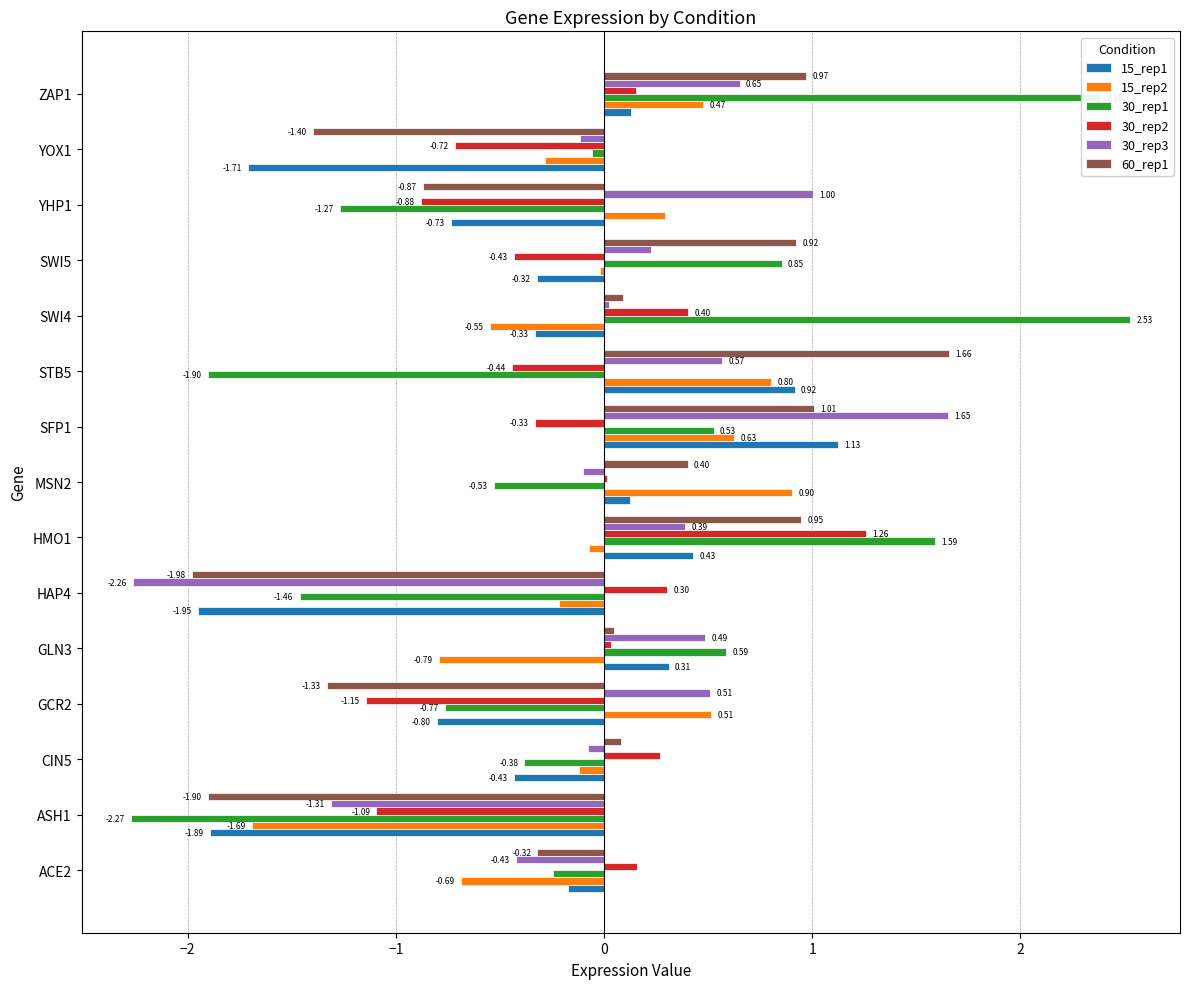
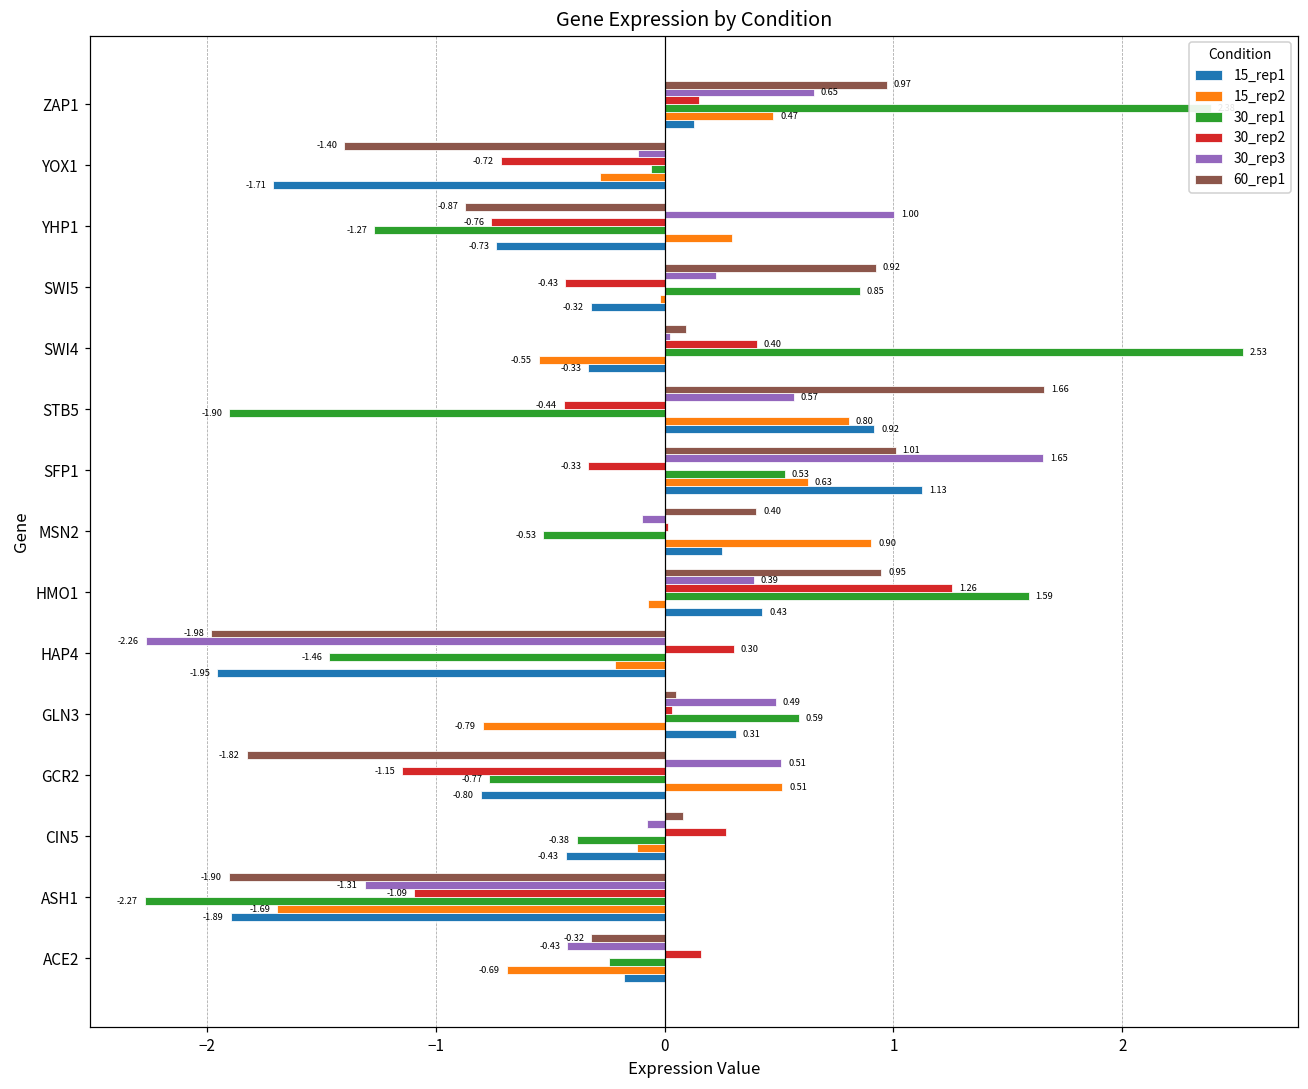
30_rep2, YHP1: -0.88 -> -0.76
15_rep1, MSN2: 0.12 -> 0.25
60_rep1, GCR2: -1.33 -> -1.82
